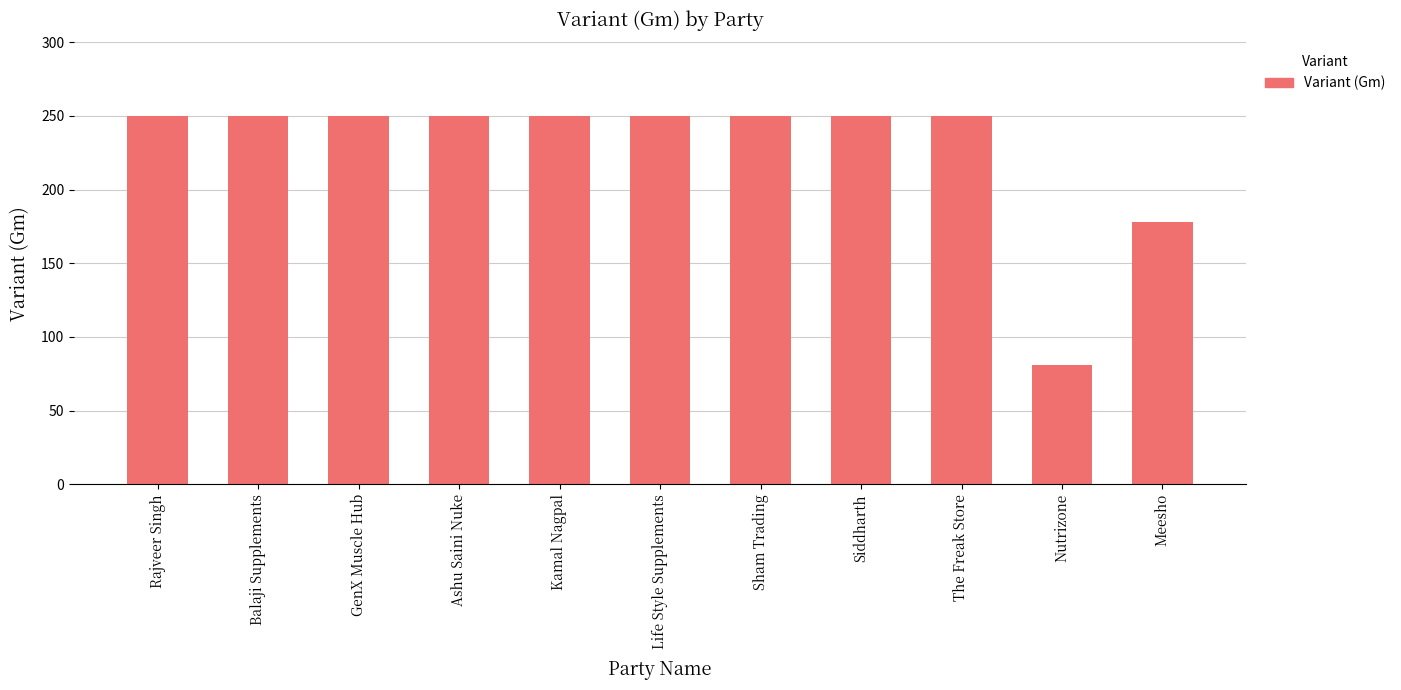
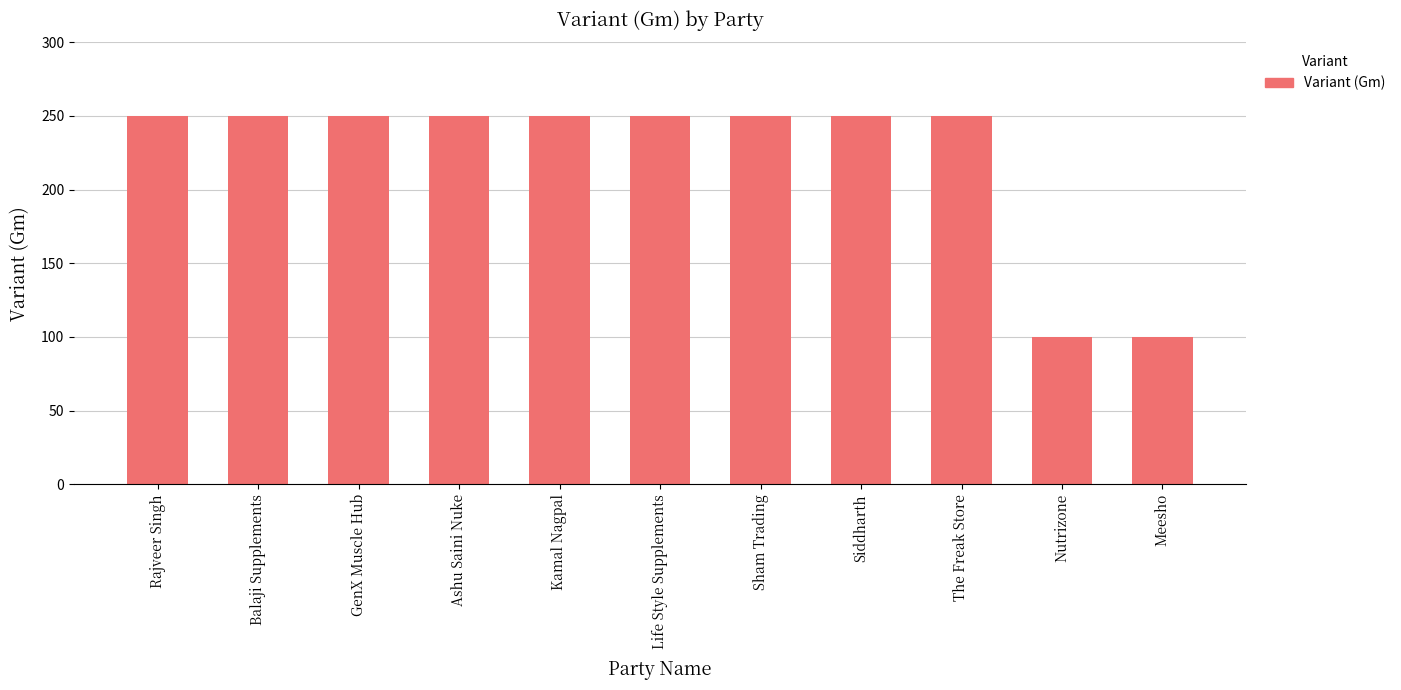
Nutrizone: 81 -> 100
Meesho: 178 -> 100
